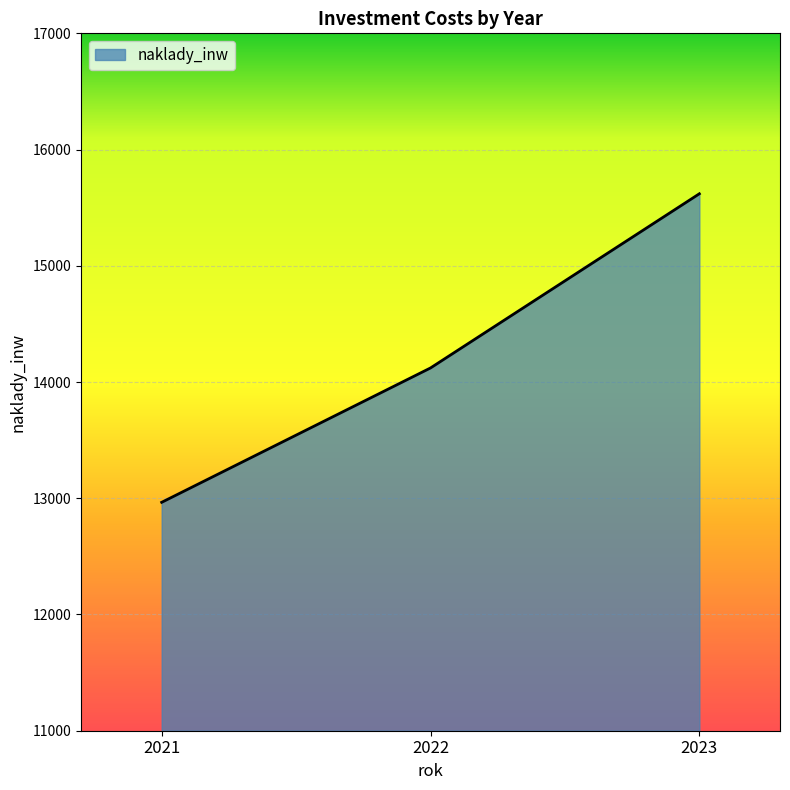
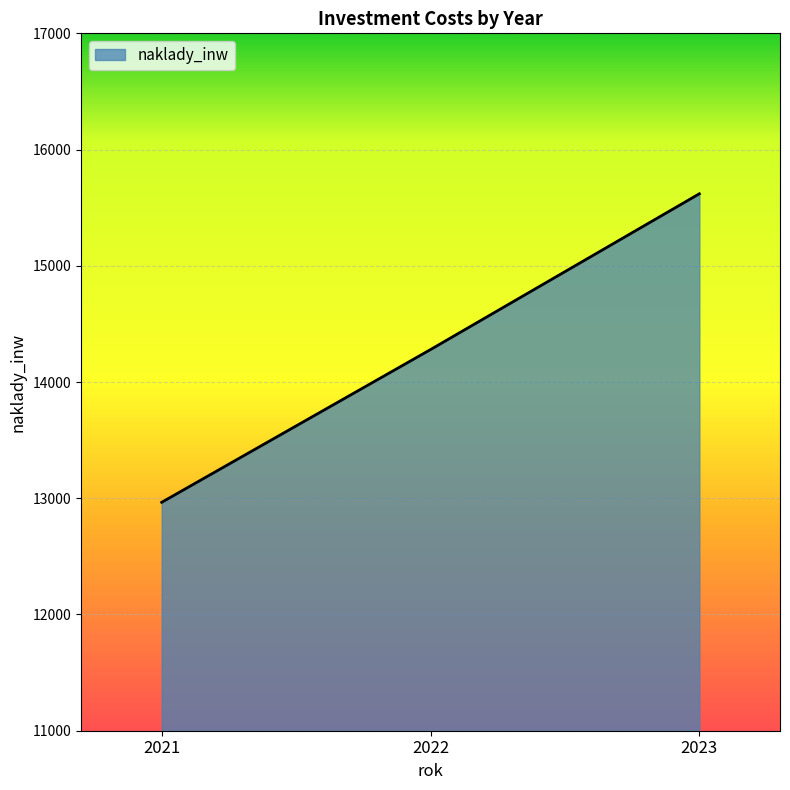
2022: 14120 -> 14280
